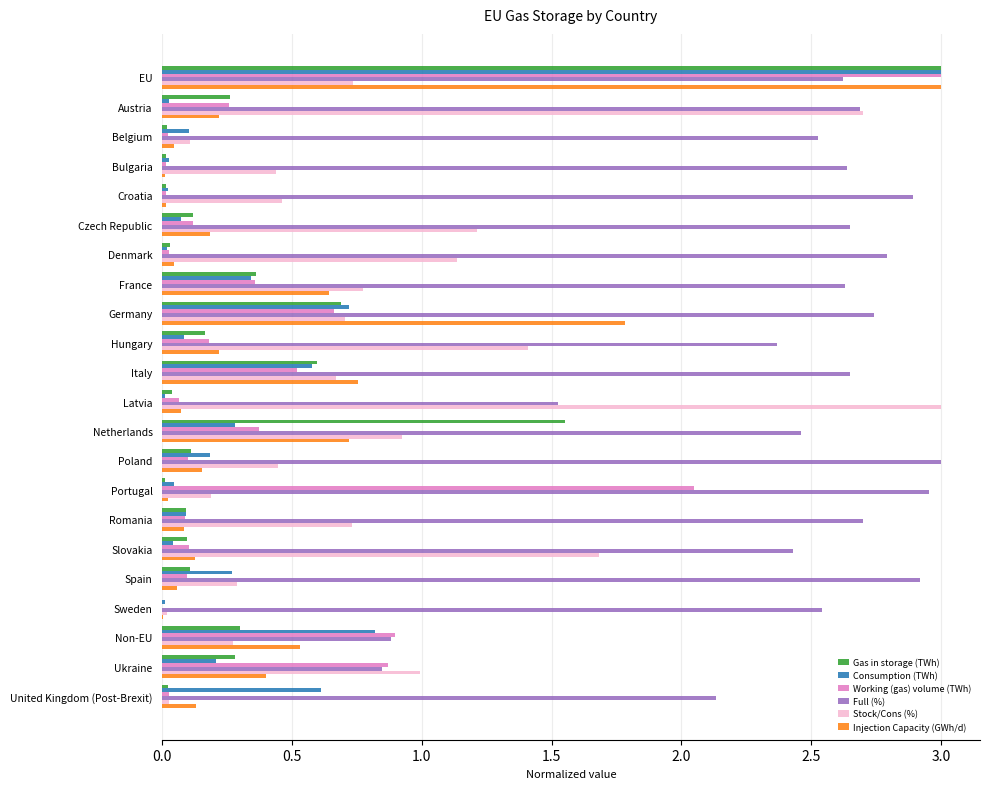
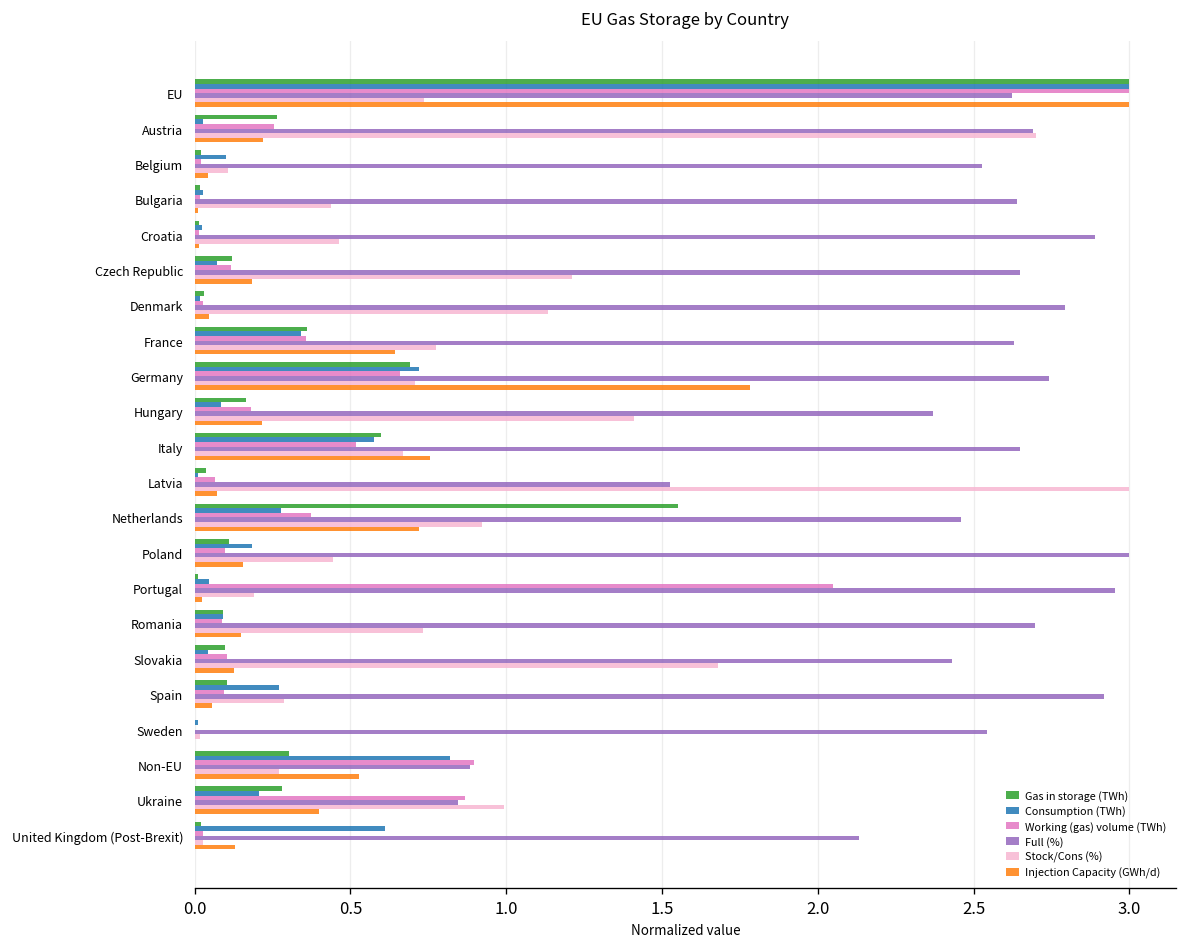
Injection Capacity (GWh/d), Romania: 0.09 -> 0.15
